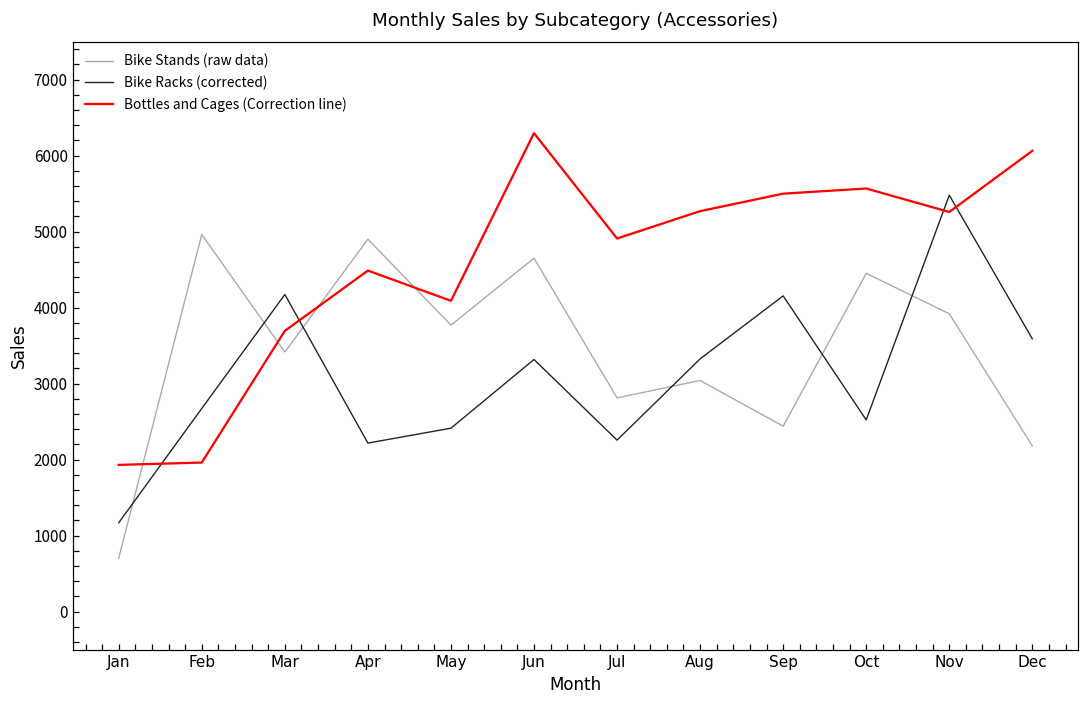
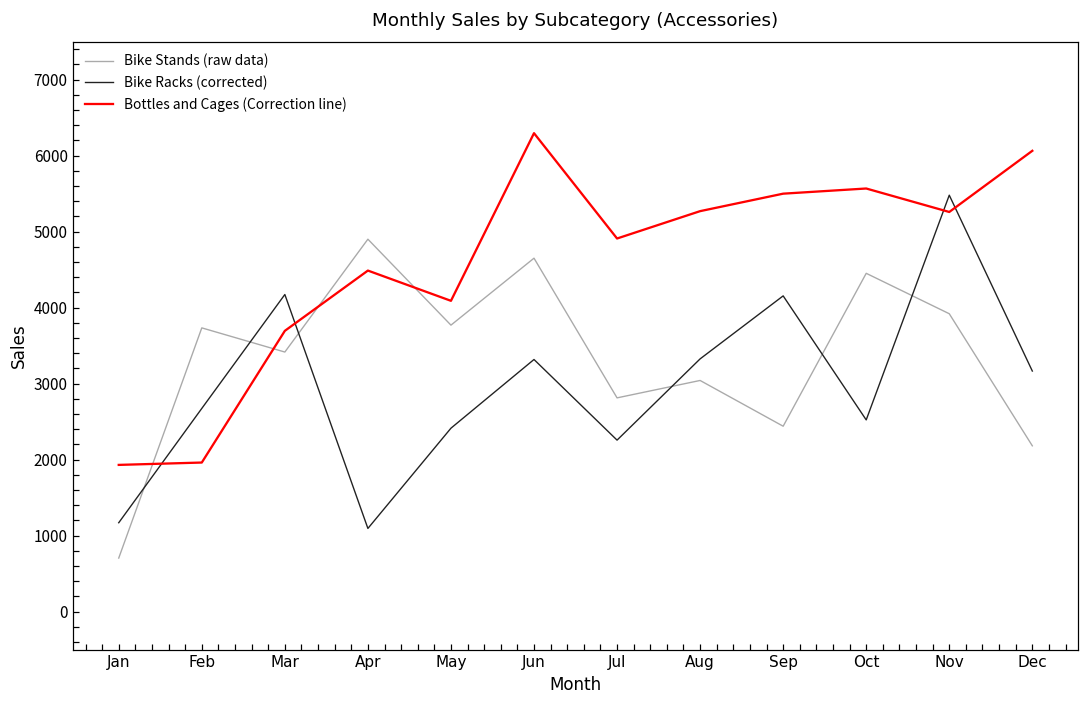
Bike Stands (raw data), Feb: 5000 -> 3700
Bike Racks (corrected), Apr: 2200 -> 1100
Bike Racks (corrected), Dec: 3600 -> 3200
